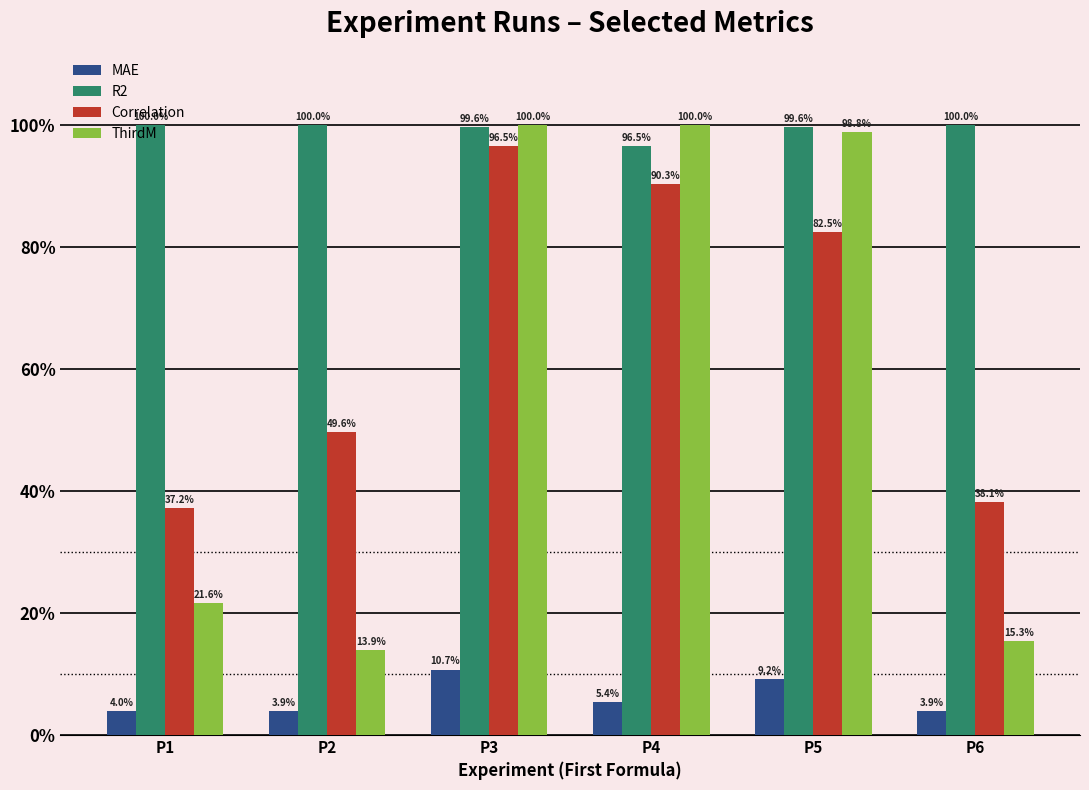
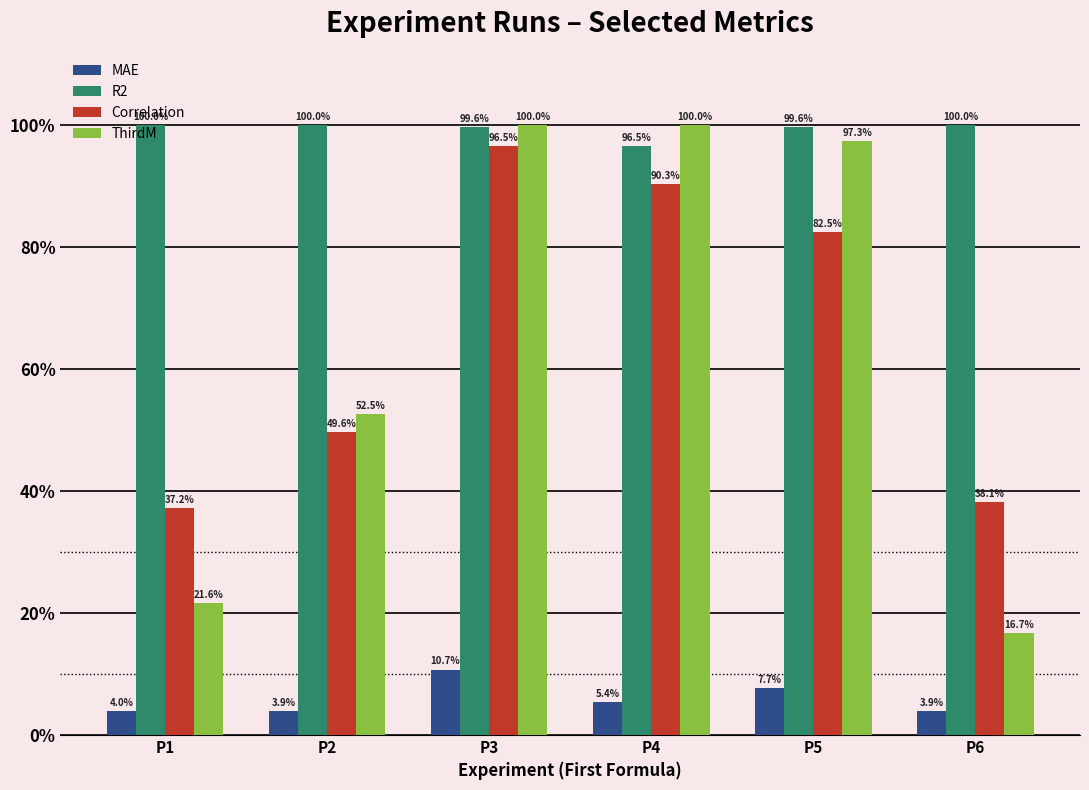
ThirdM, P2: 13.9% -> 52.5%
MAE, P5: 9.2% -> 7.7%
ThirdM, P5: 98.8% -> 97.3%
ThirdM, P6: 15.3% -> 16.7%
